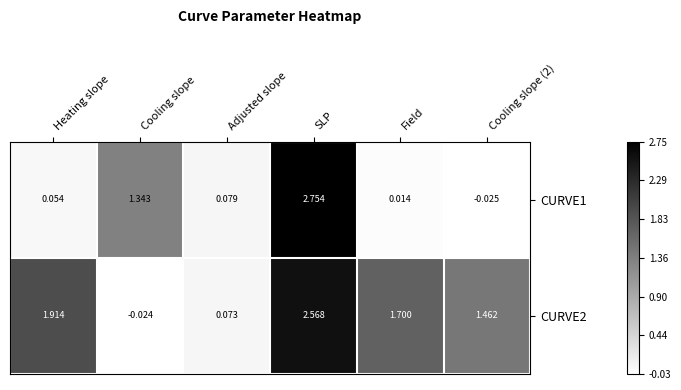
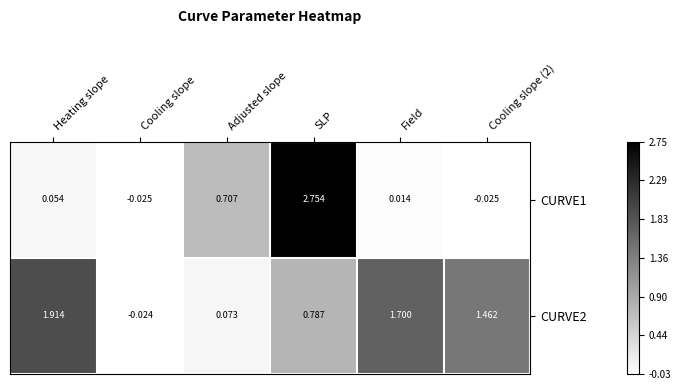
CURVE1, Cooling slope: 1.343 -> -0.025
CURVE1, Adjusted slope: 0.079 -> 0.707
CURVE2, SLP: 2.568 -> 0.787
